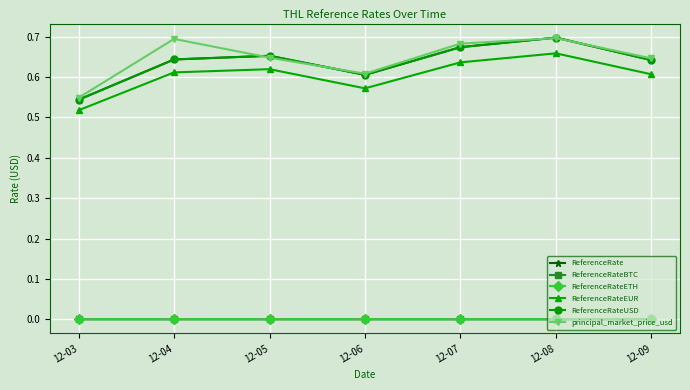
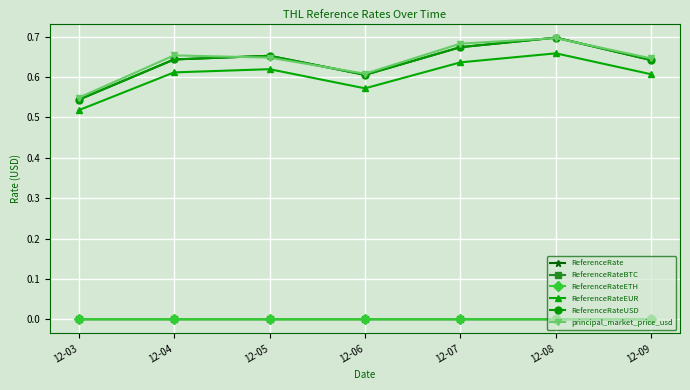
principal_market_price_usd, 12-04: 0.69 -> 0.65
